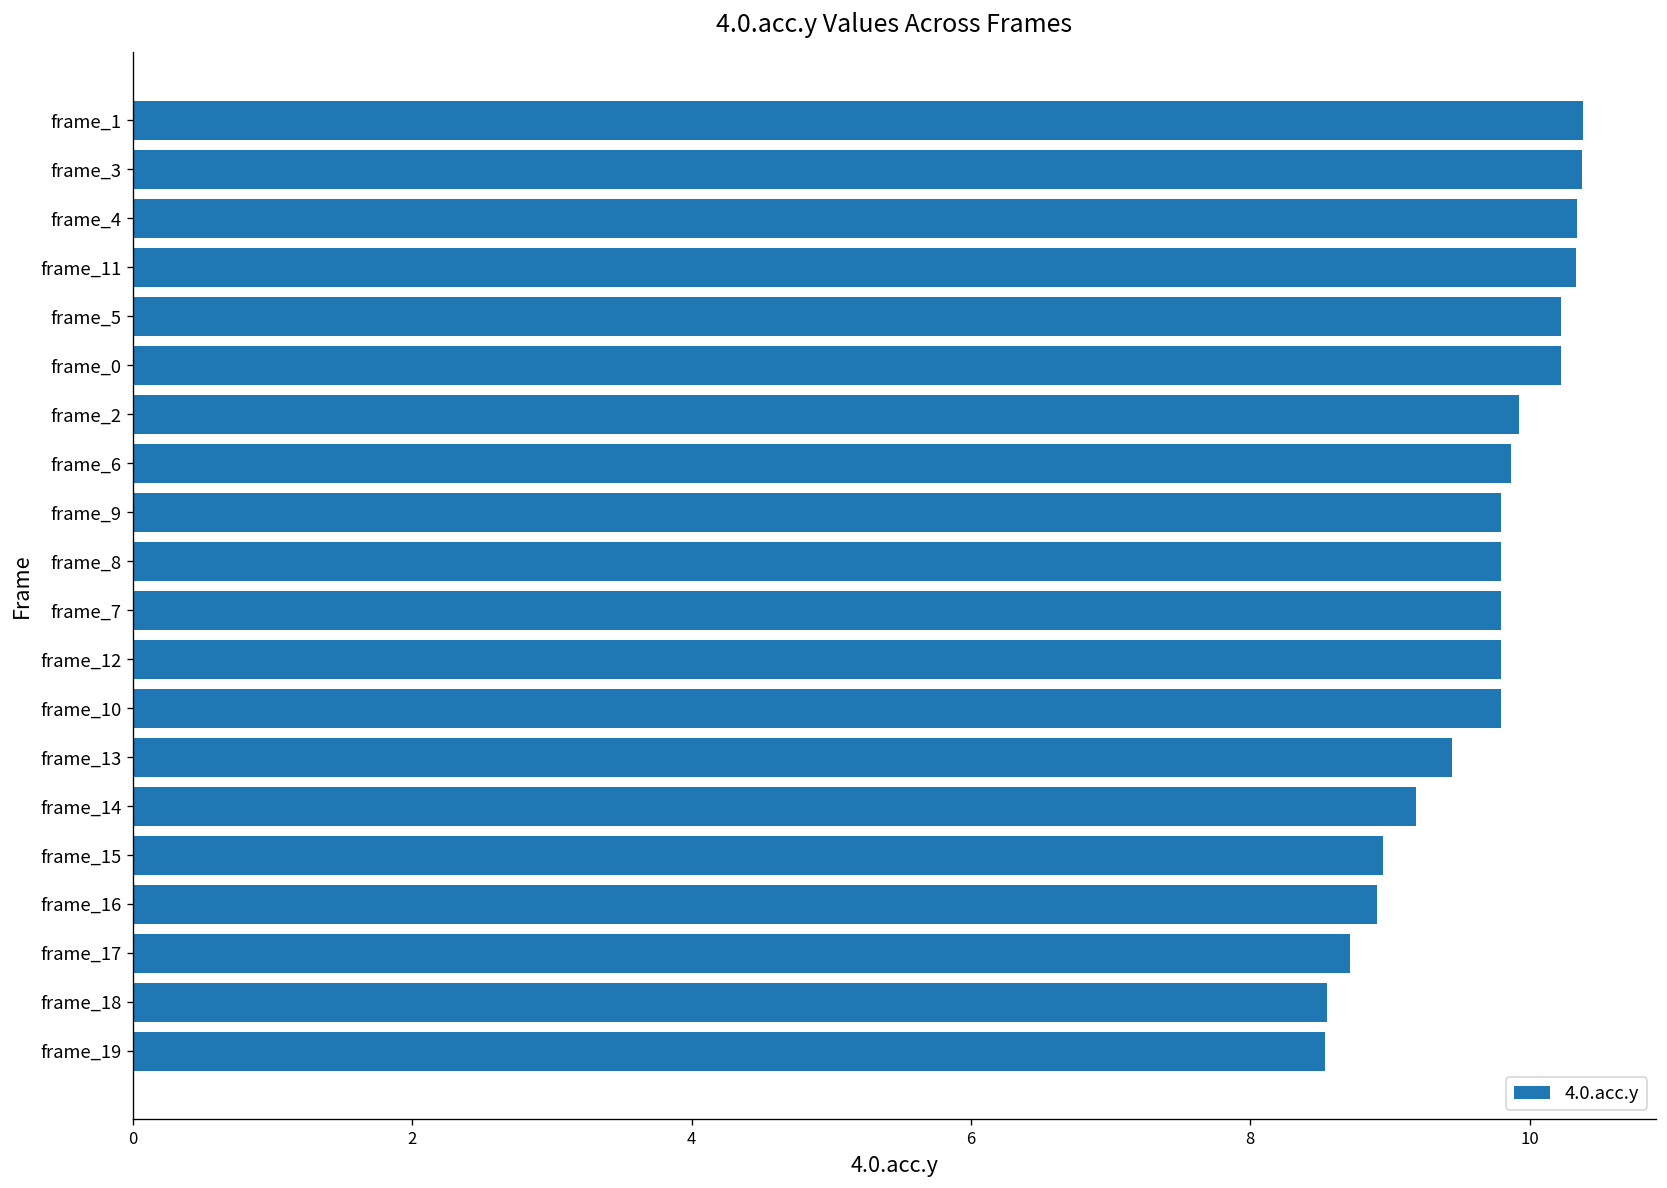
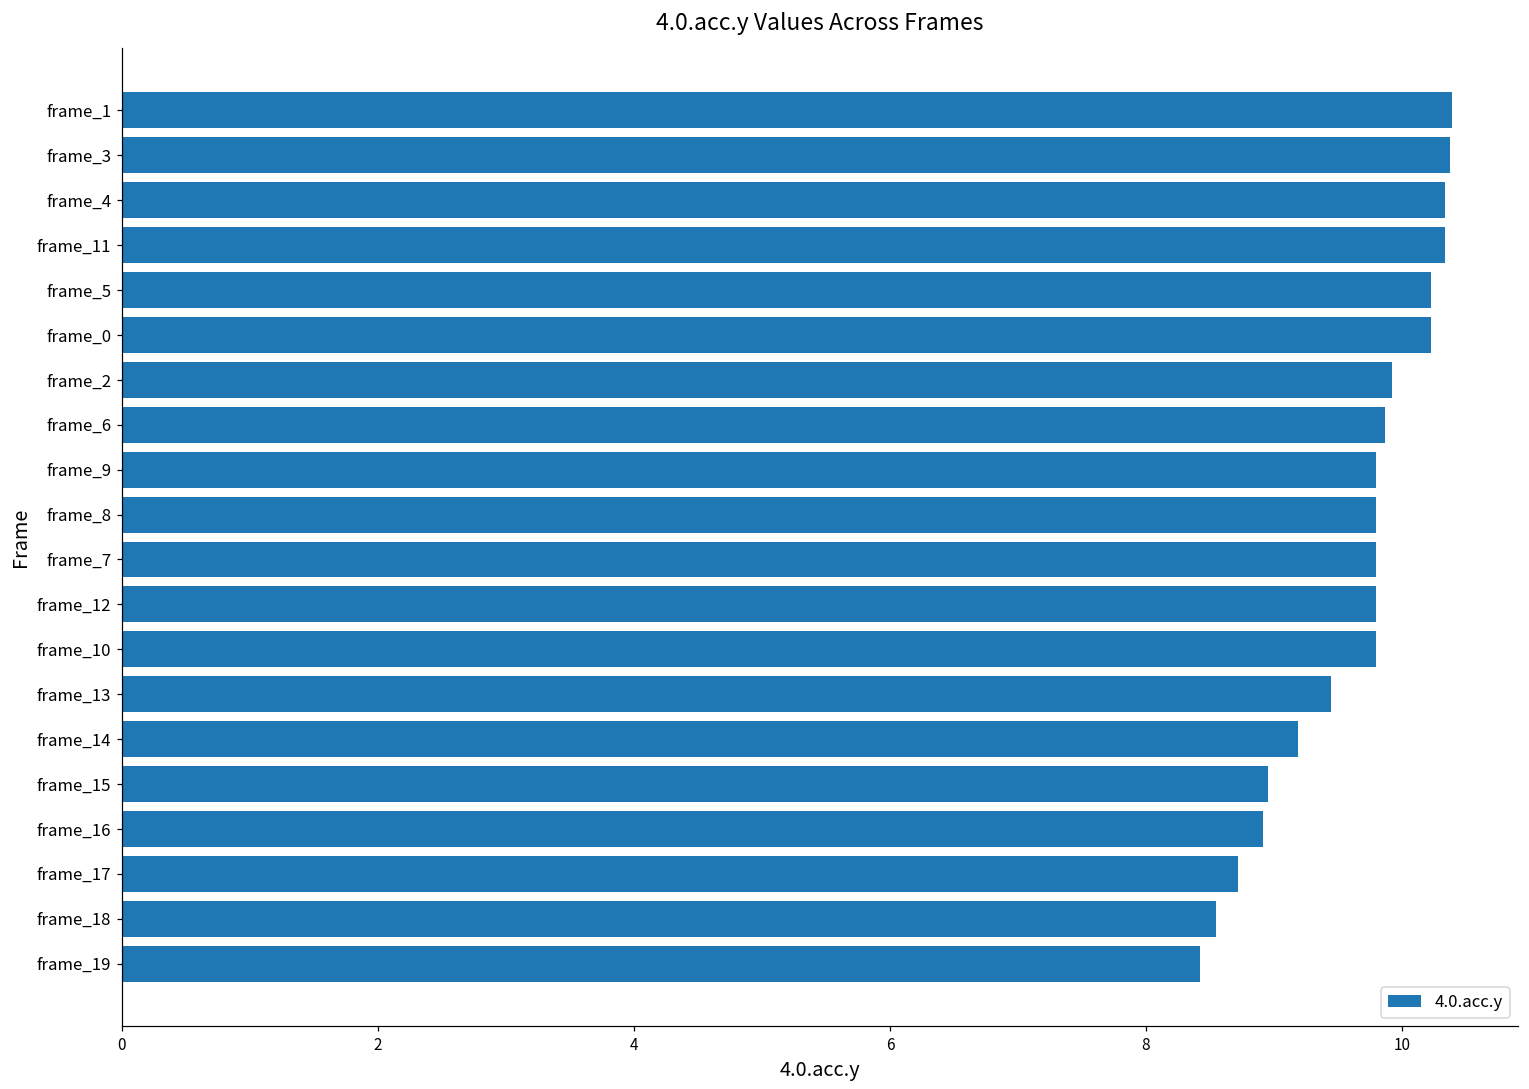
frame_19: 8.53 -> 8.42
